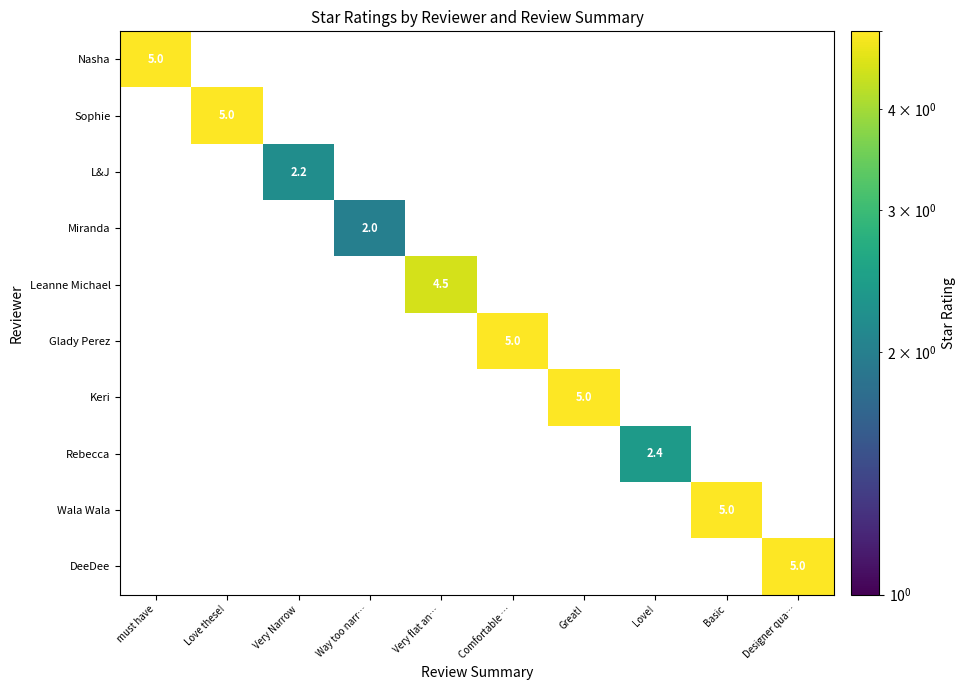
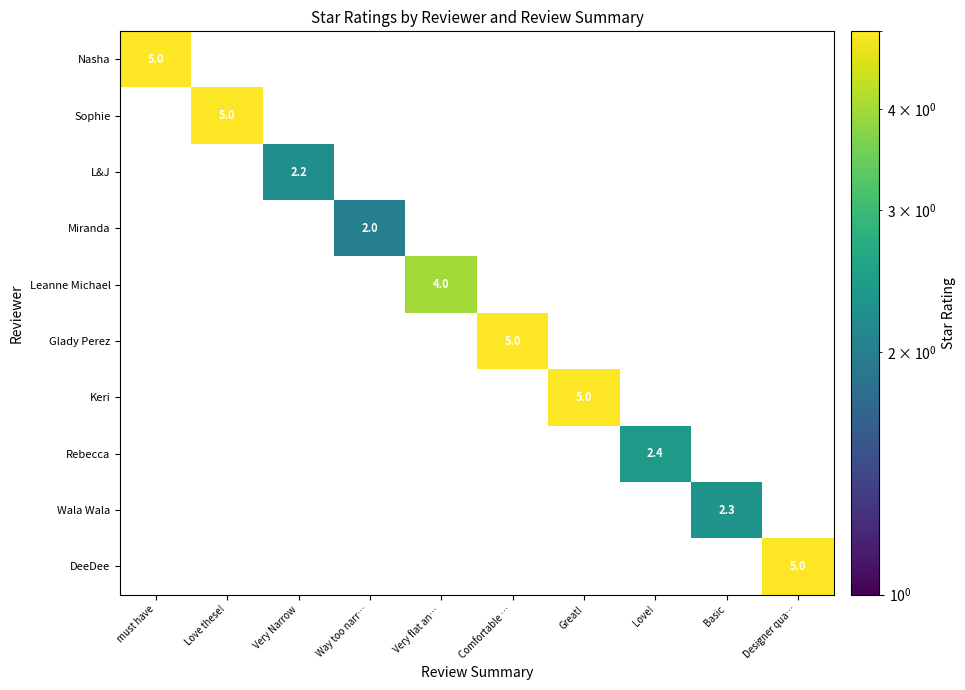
Leanne Michael, Very flat an…: 4.5 -> 4.0
Wala Wala, Basic: 5.0 -> 2.3
